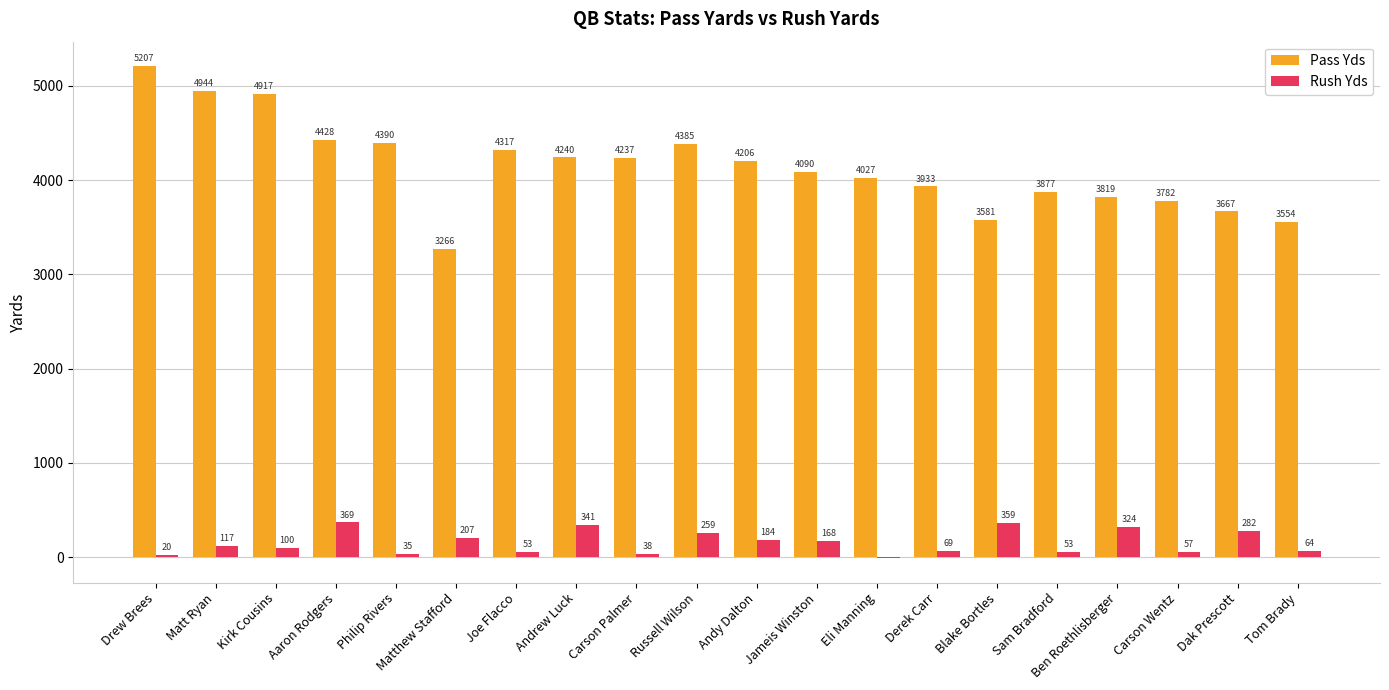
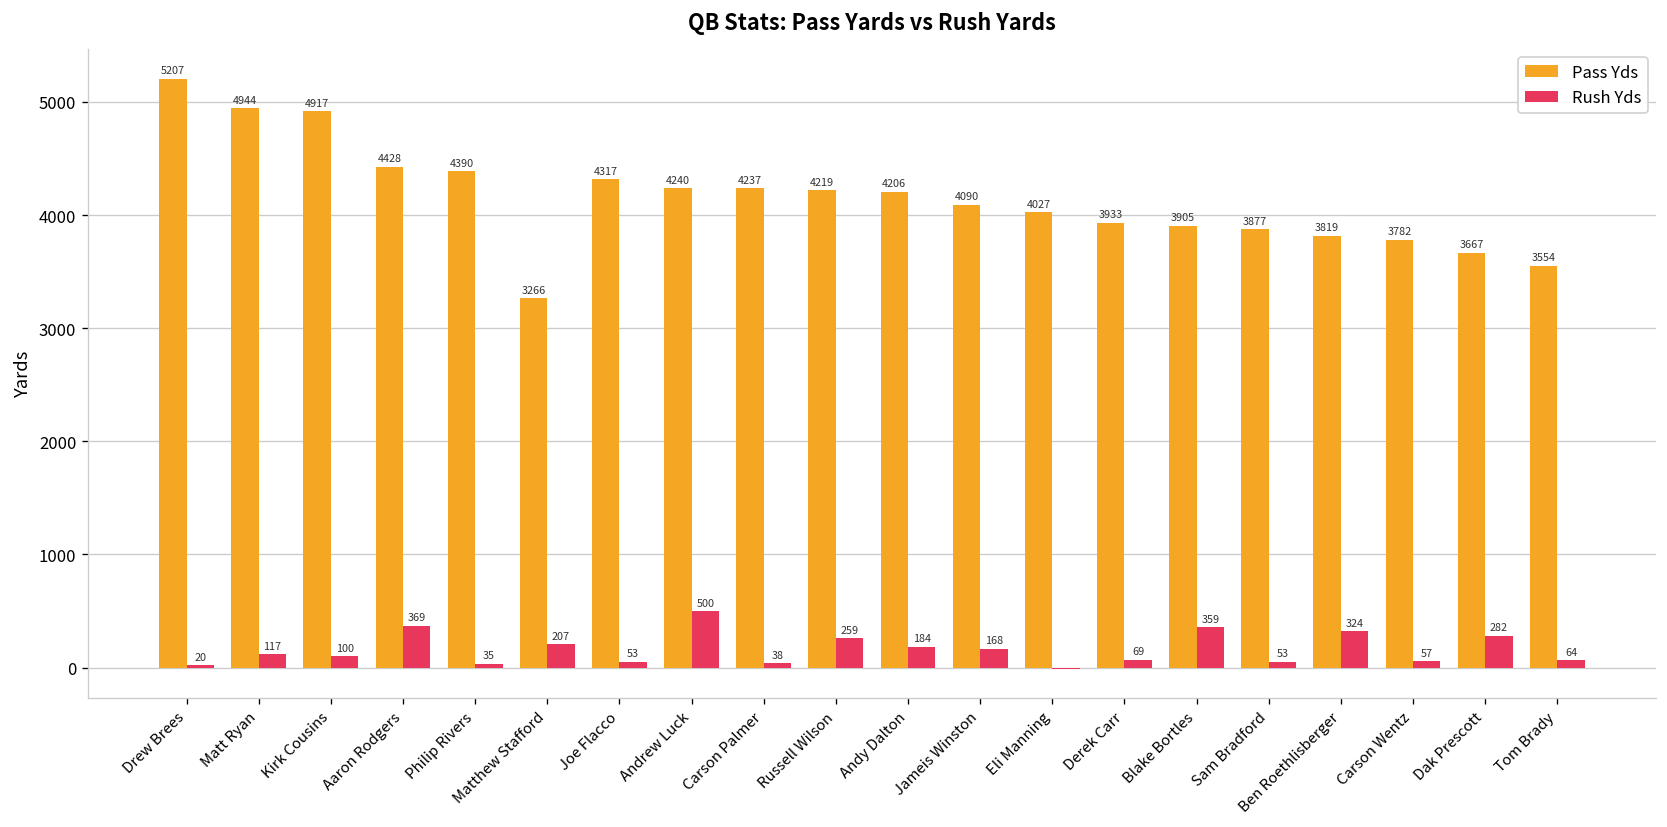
Rush Yds, Andrew Luck: 341 -> 500
Pass Yds, Russell Wilson: 4385 -> 4219
Pass Yds, Blake Bortles: 3581 -> 3905
